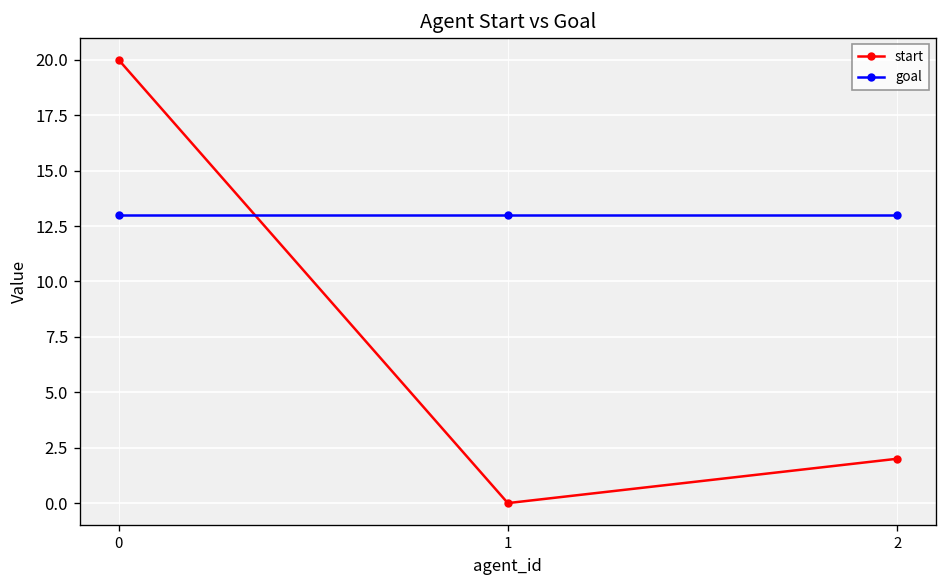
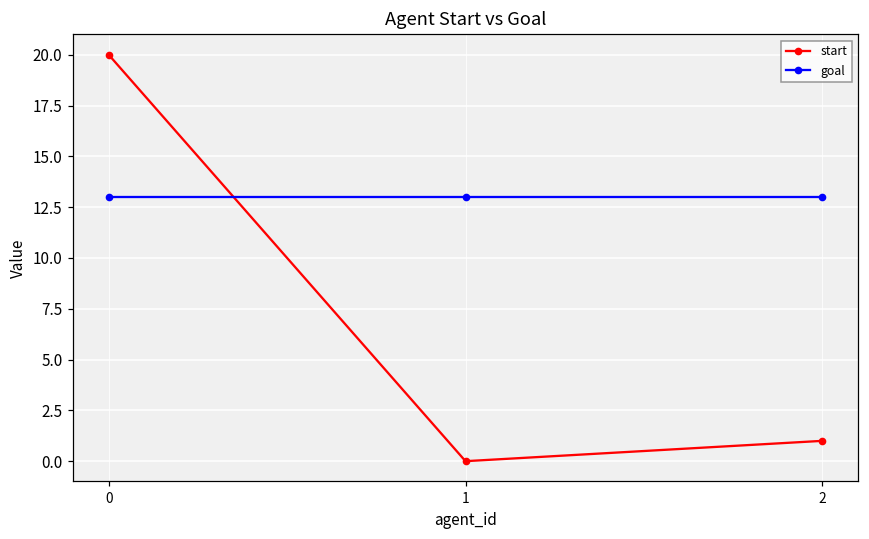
start, 2: 2 -> 1
